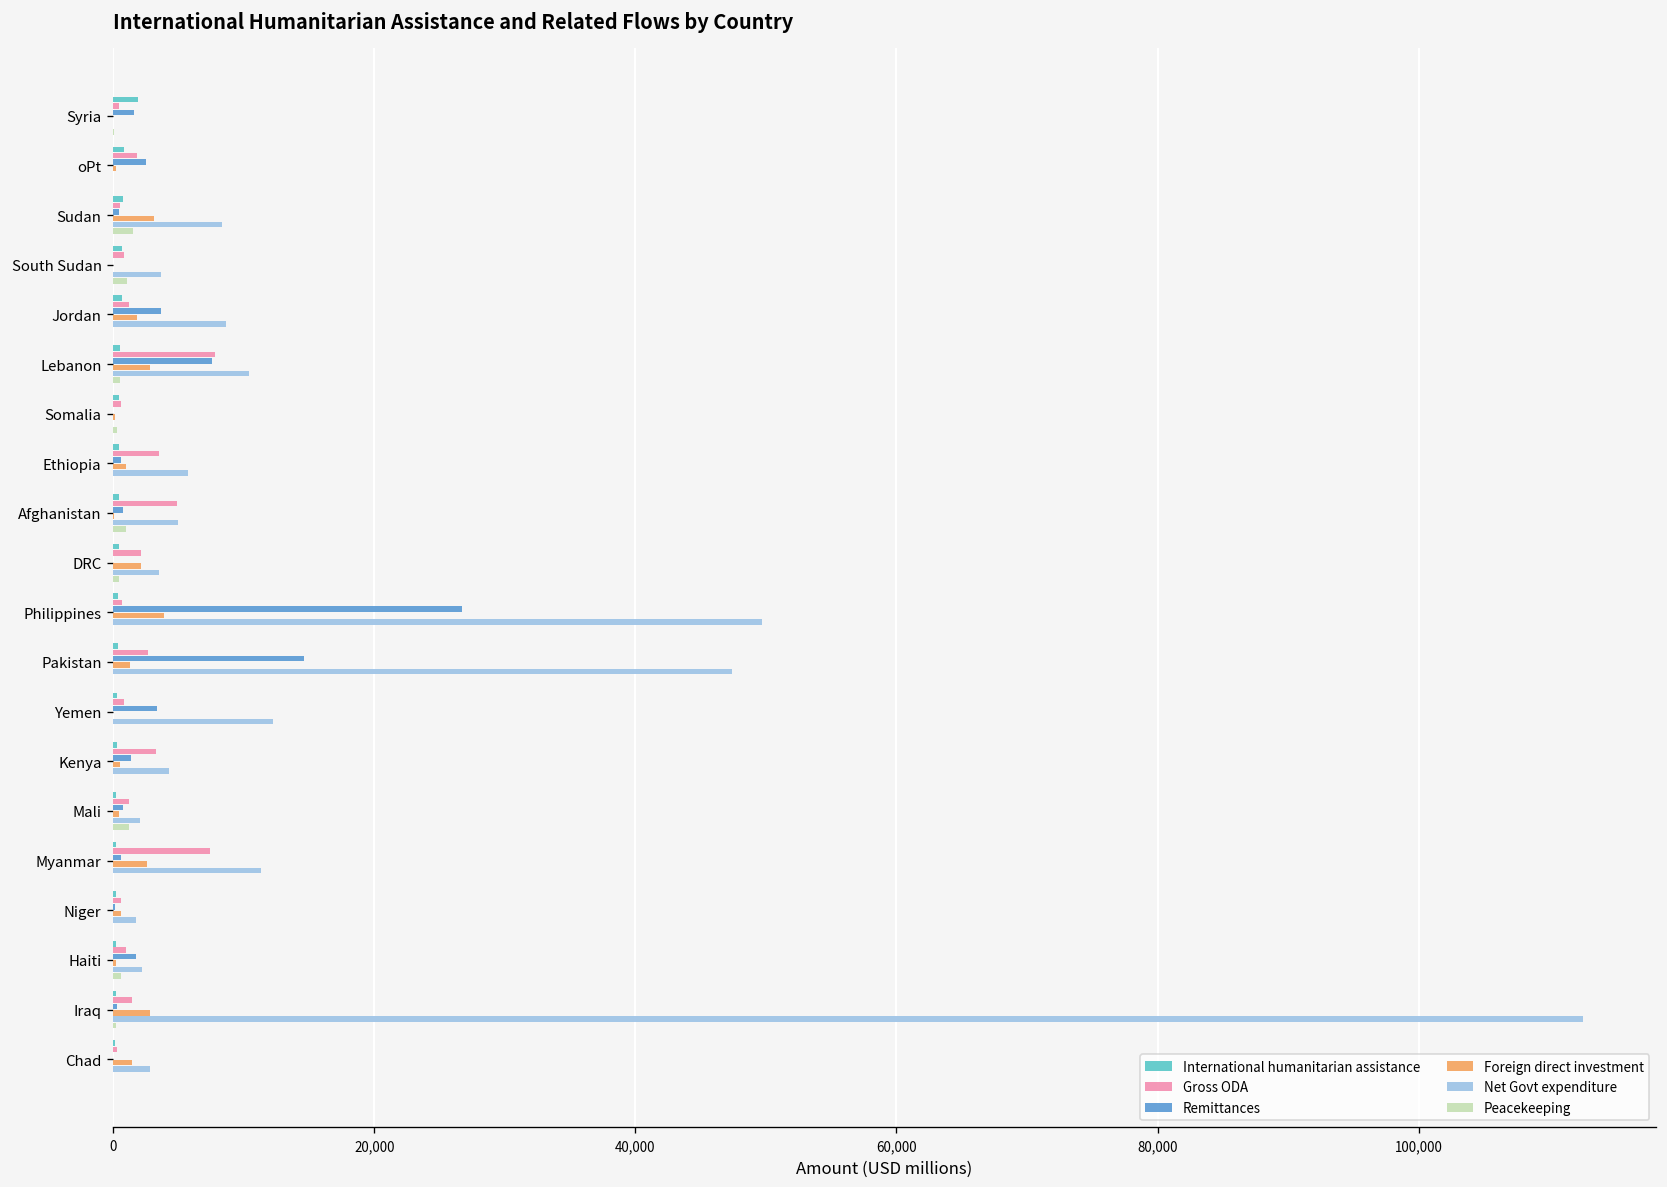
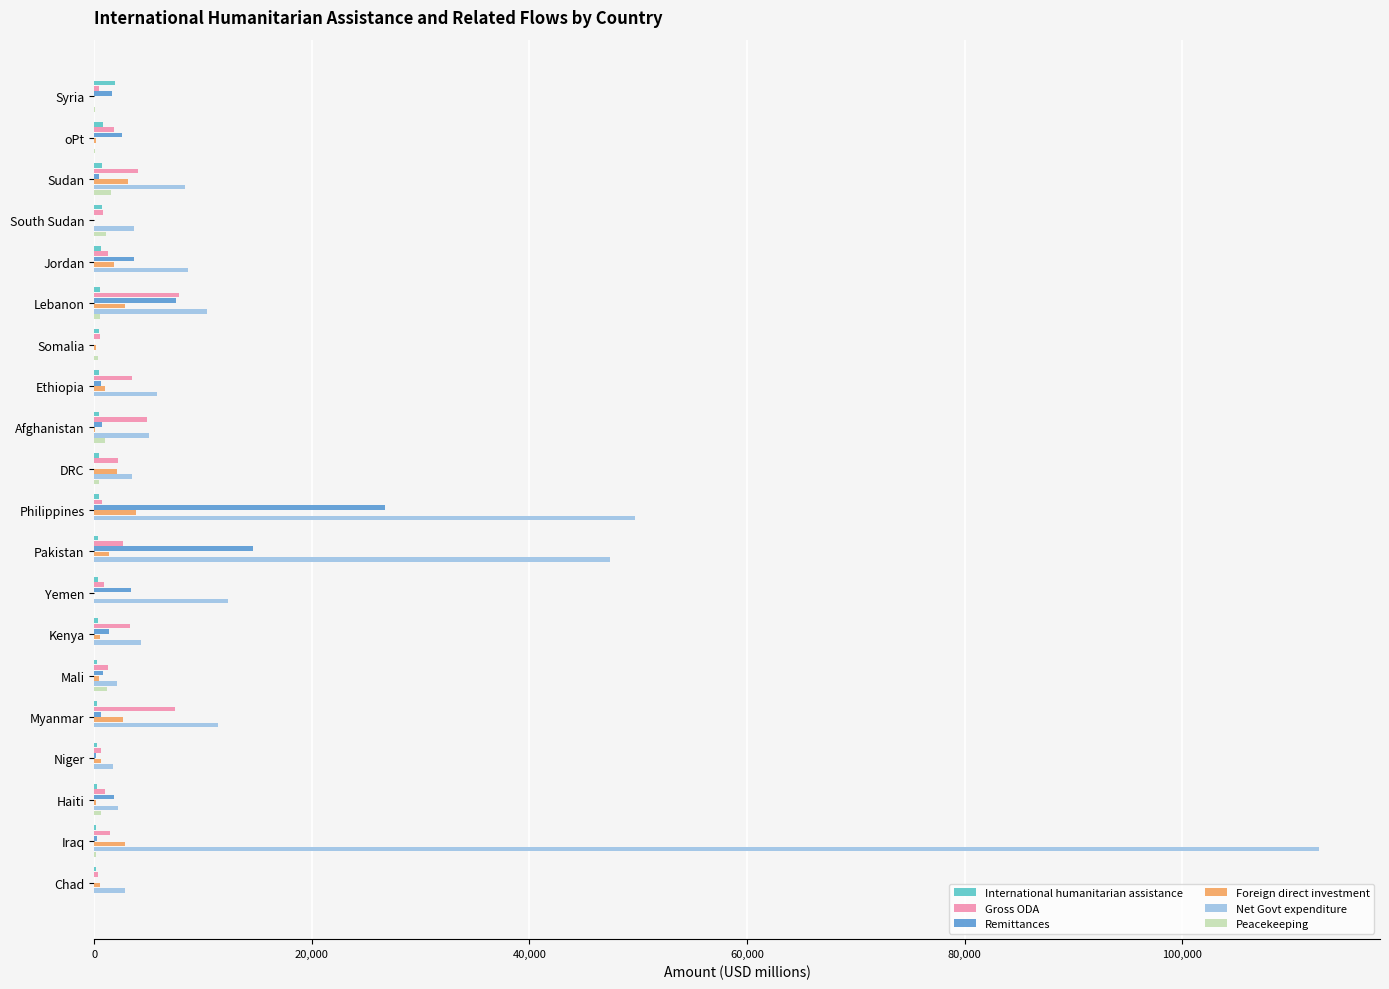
Gross ODA, Sudan: 500 -> 4,000
Foreign direct investment, Chad: 1,400 -> 500
